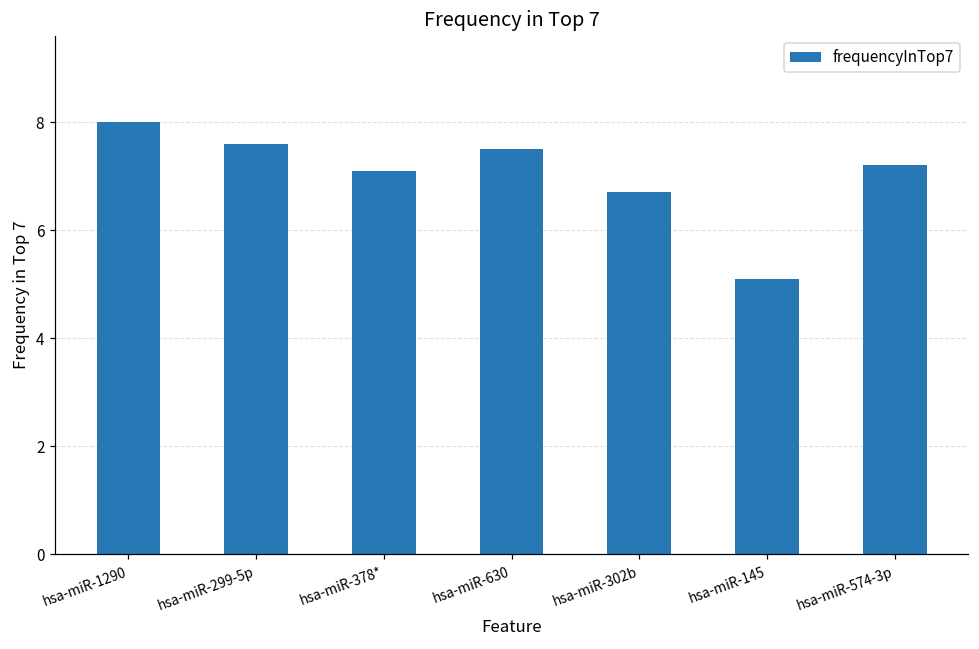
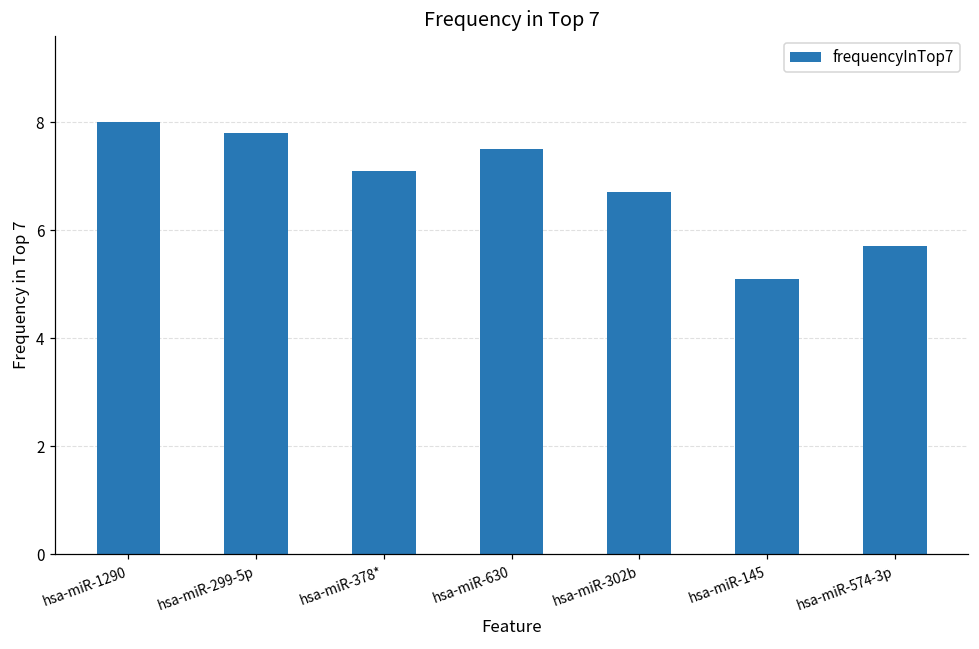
hsa-miR-299-5p: 7.6 -> 7.8
hsa-miR-574-3p: 7.2 -> 5.7
